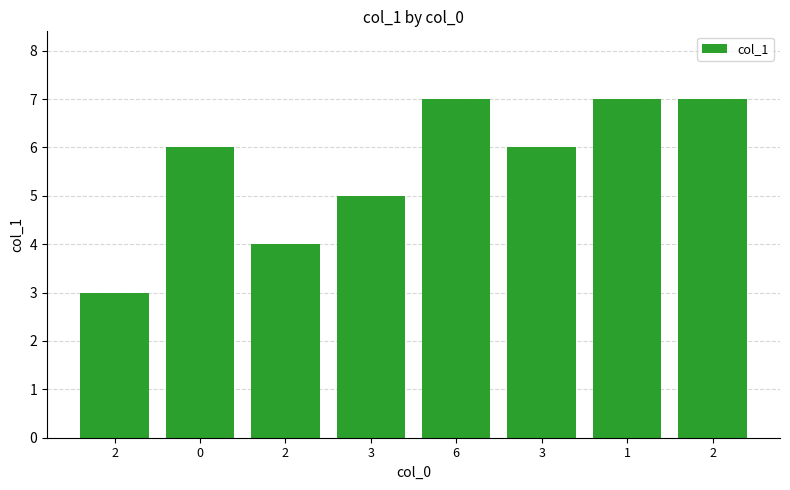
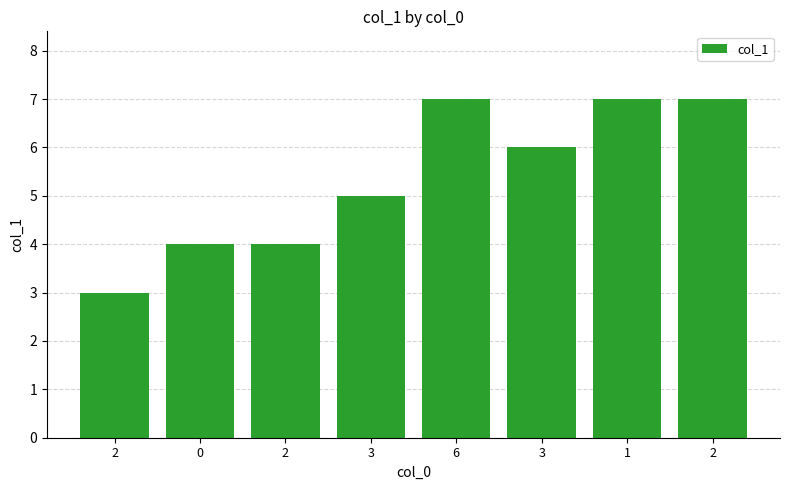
0: 6 -> 4
